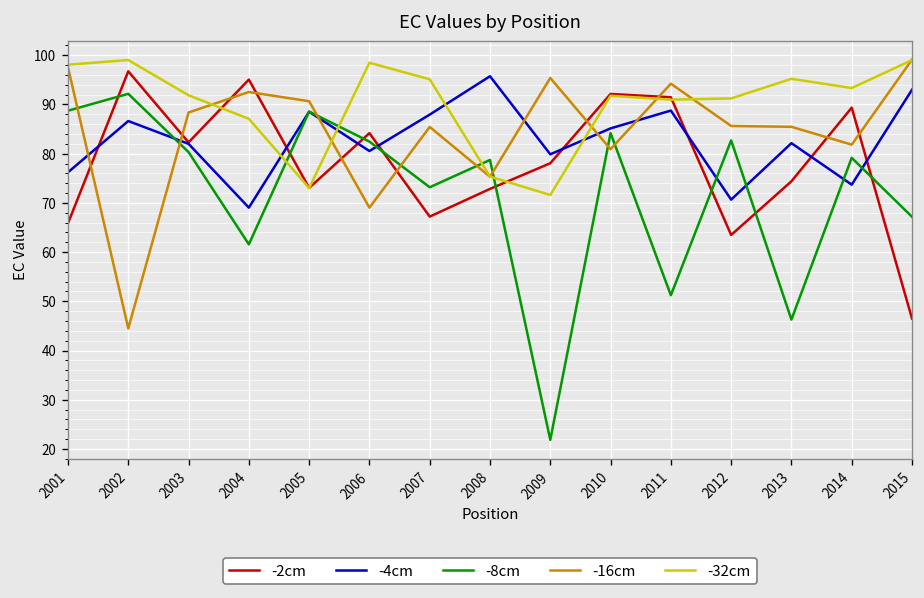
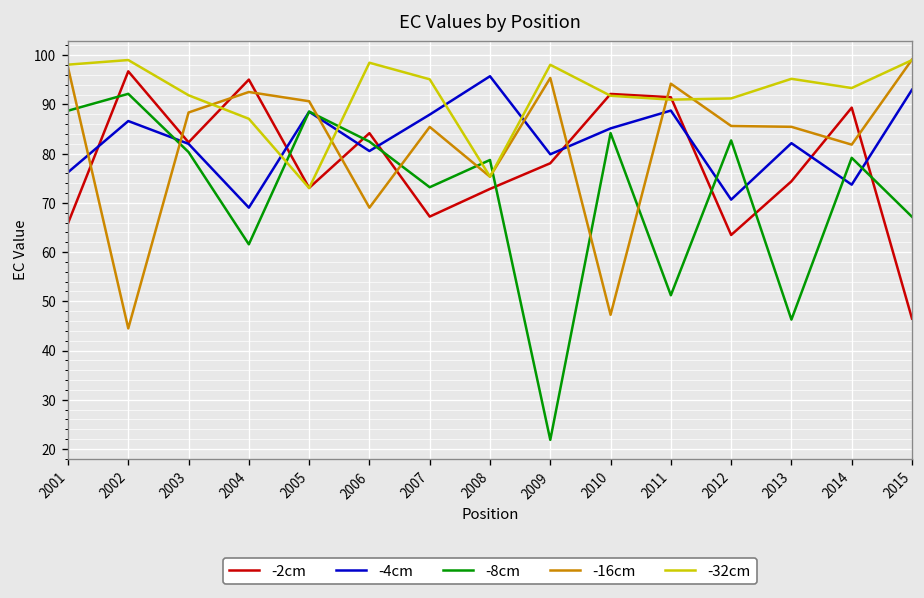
-32cm, 2009: 72 -> 98
-16cm, 2010: 81 -> 47
